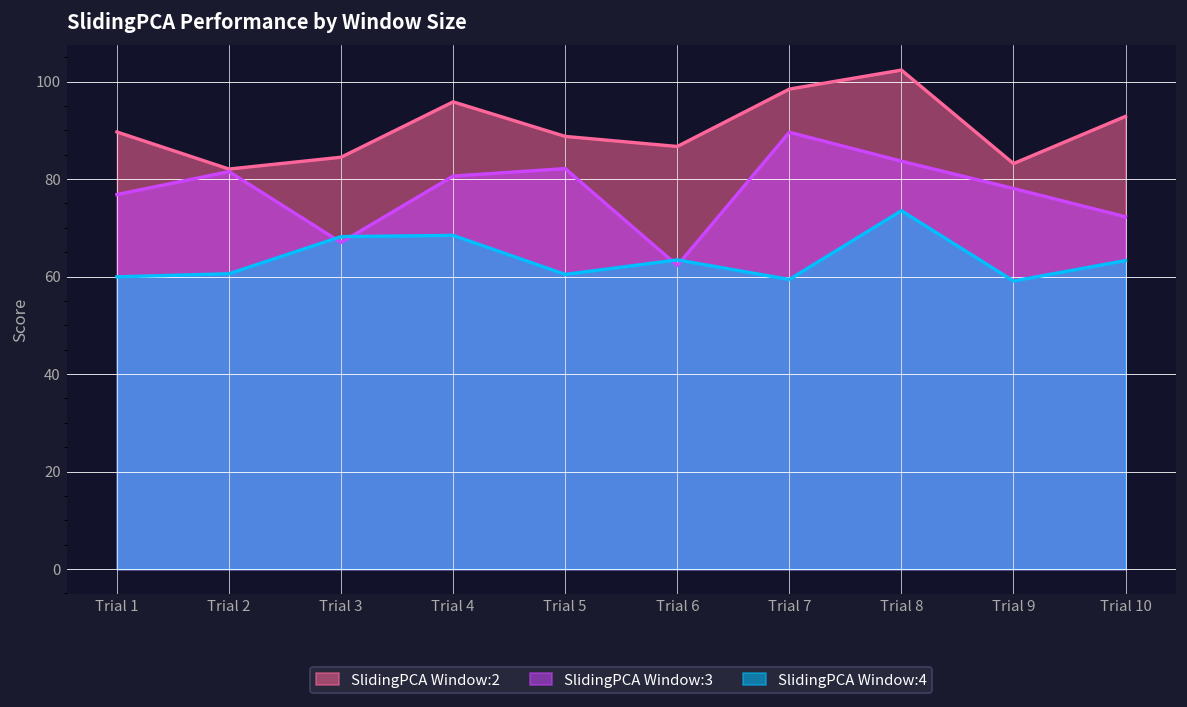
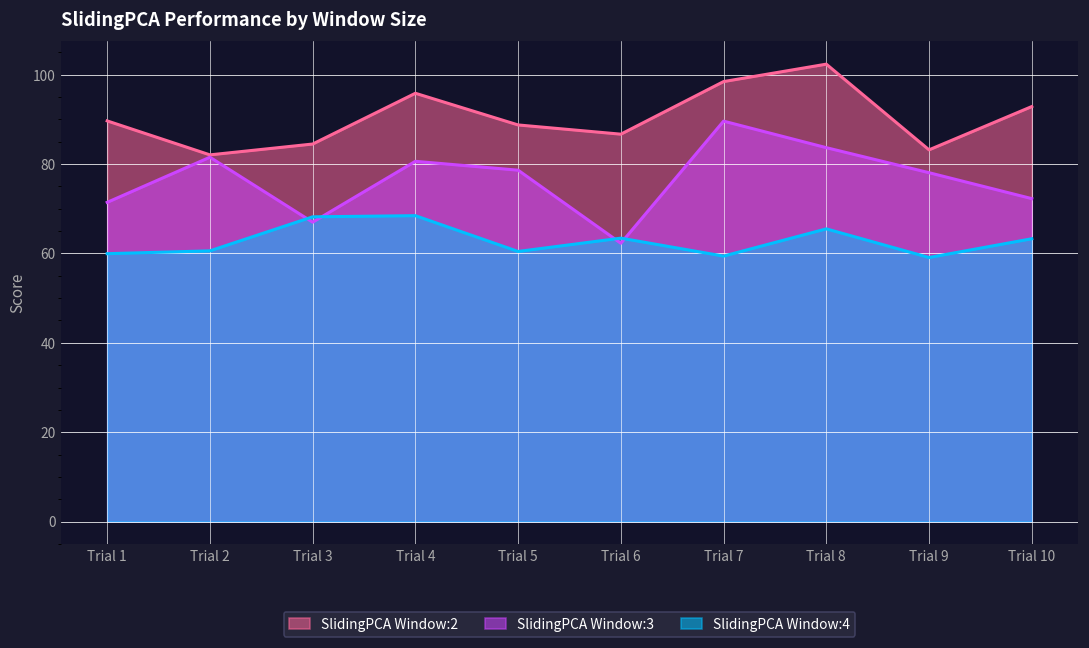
SlidingPCA Window:3, Trial 1: 77 -> 71
SlidingPCA Window:3, Trial 5: 82 -> 79
SlidingPCA Window:4, Trial 8: 74 -> 66
